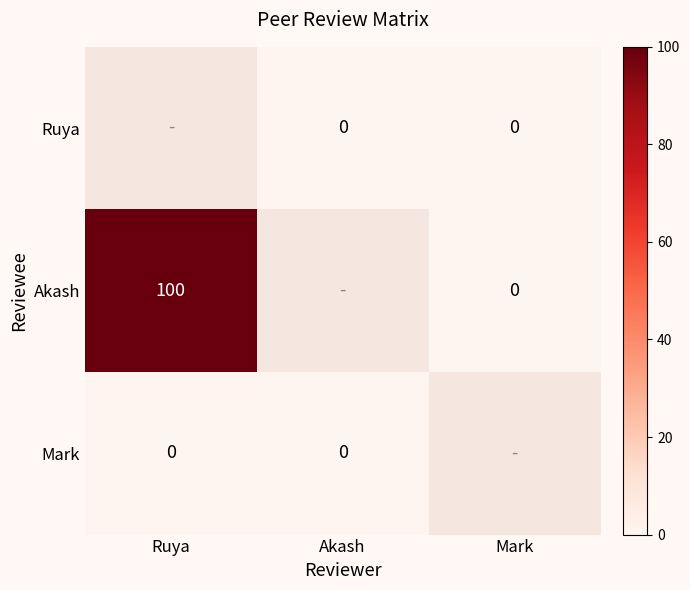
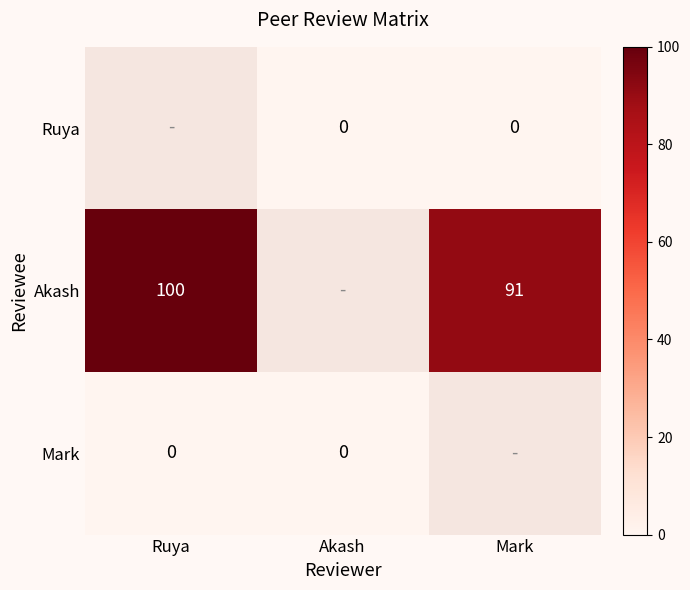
Akash, Mark: 0 -> 91
